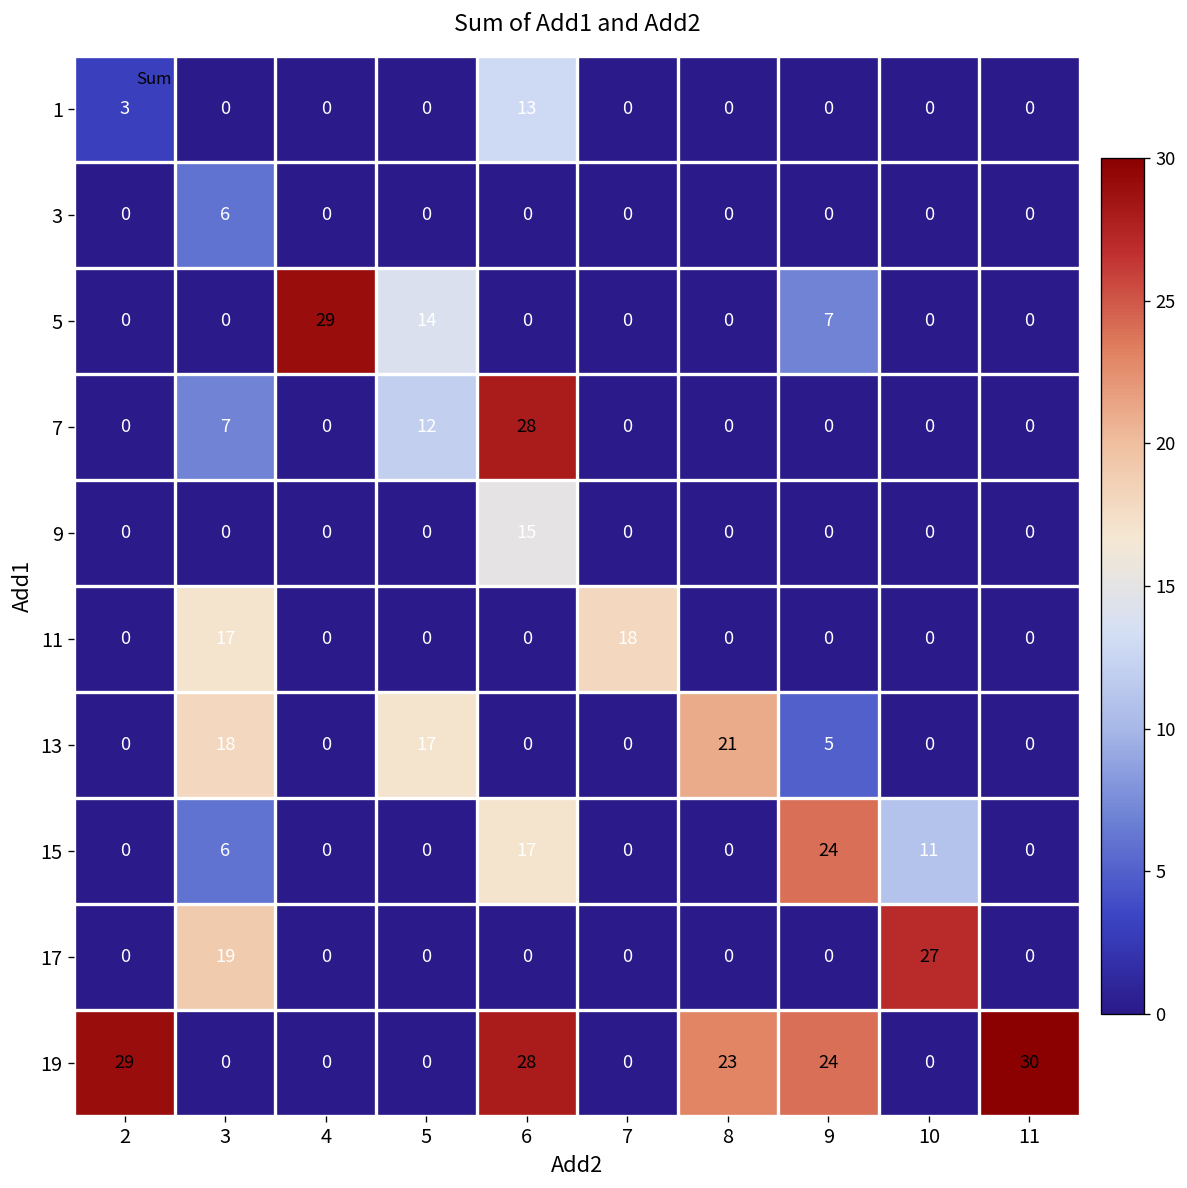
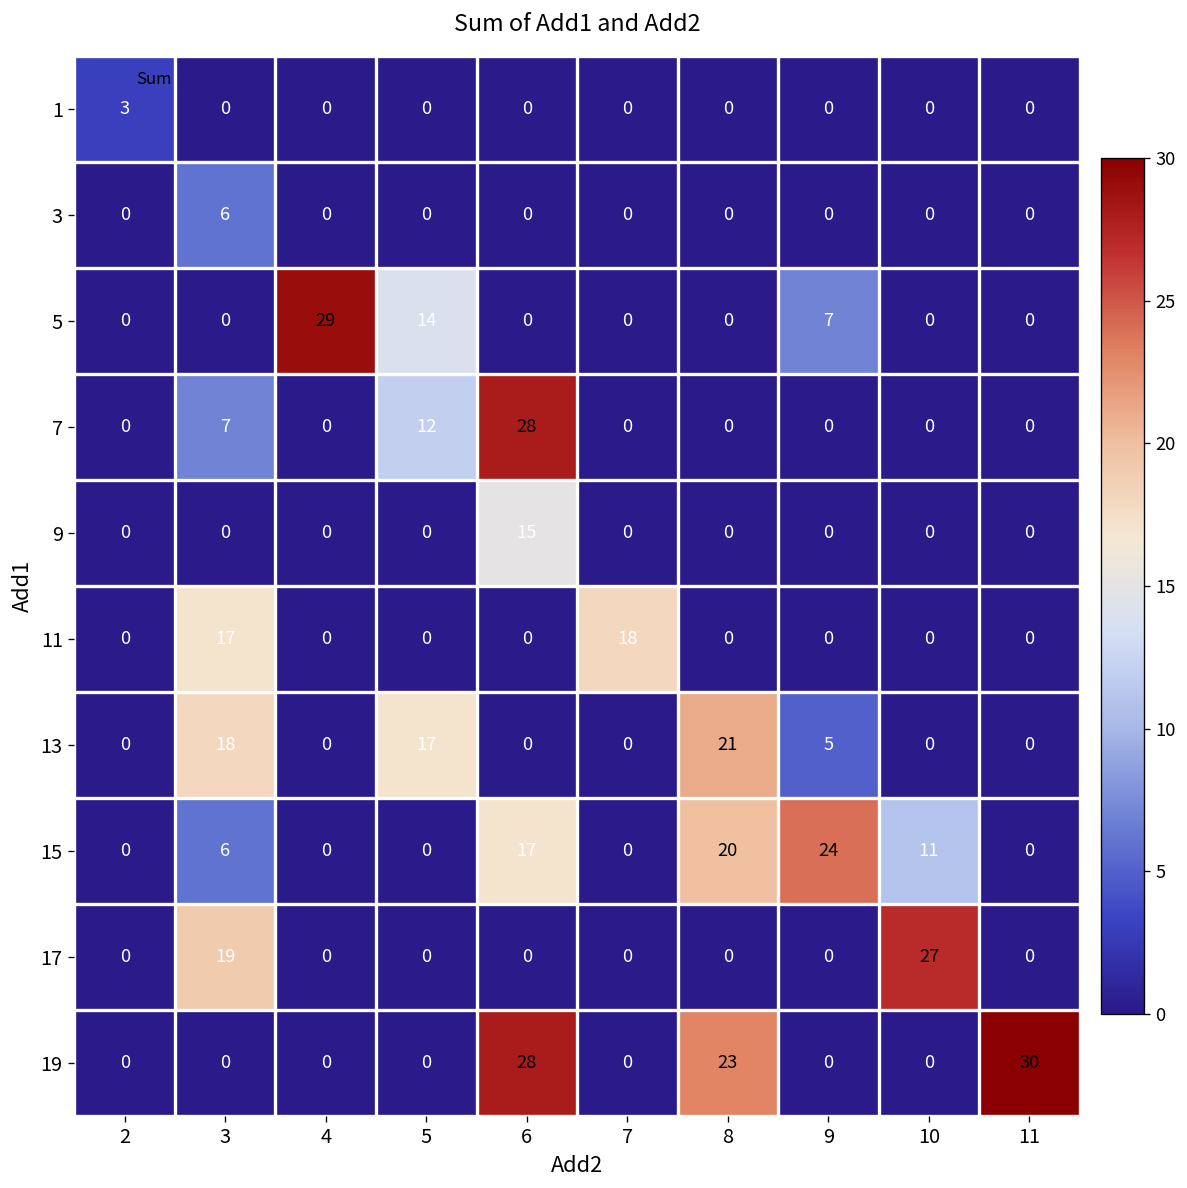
1, 6: 13 -> 0
15, 8: 0 -> 20
19, 2: 29 -> 0
19, 9: 24 -> 0
